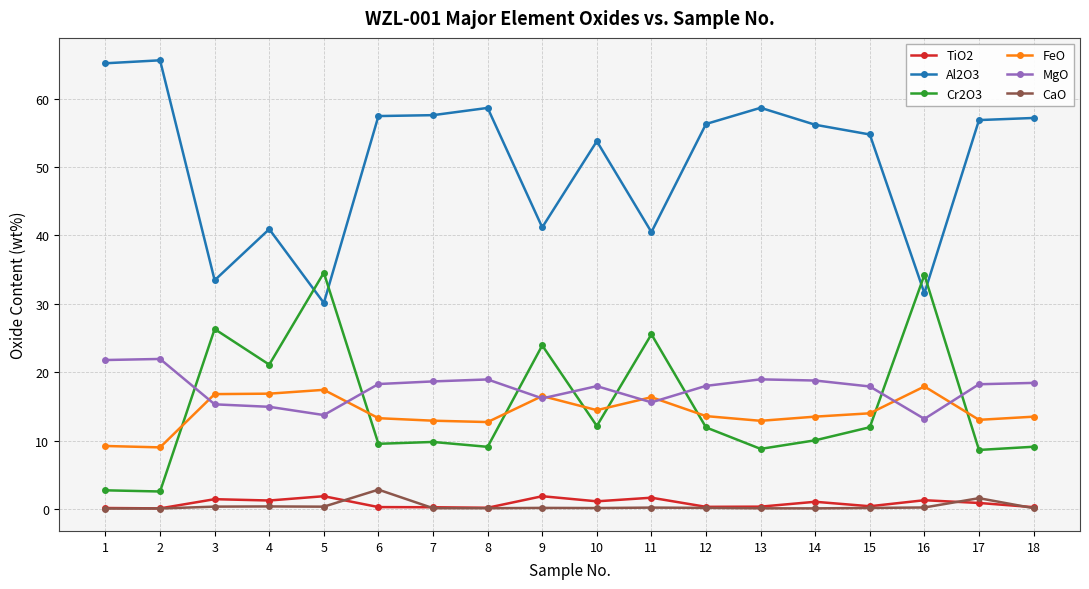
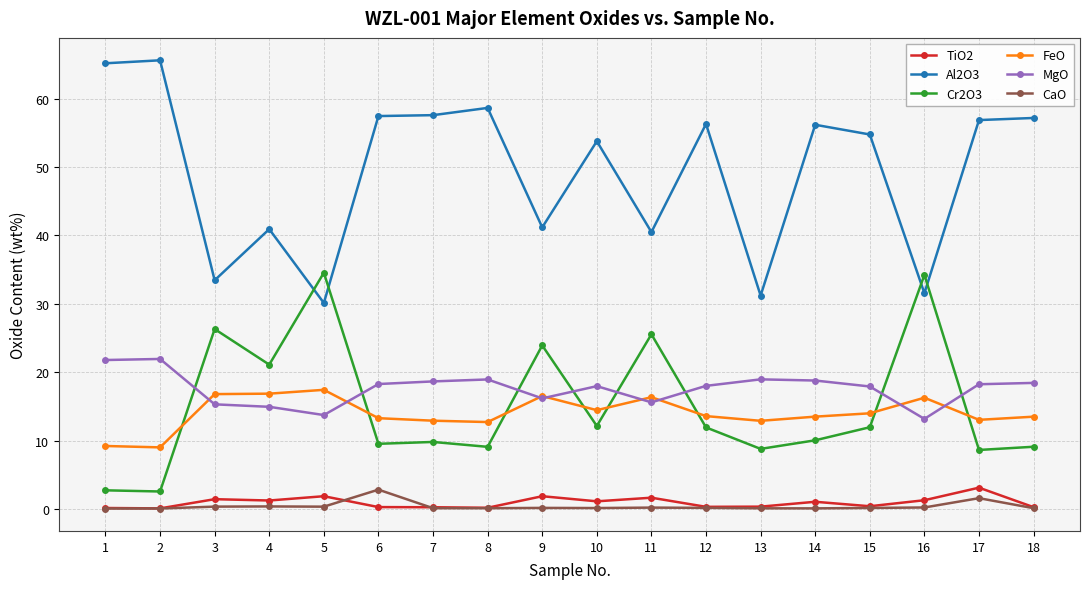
Al2O3, 13: 59 -> 31
FeO, 16: 18 -> 16
TiO2, 17: 1 -> 3
